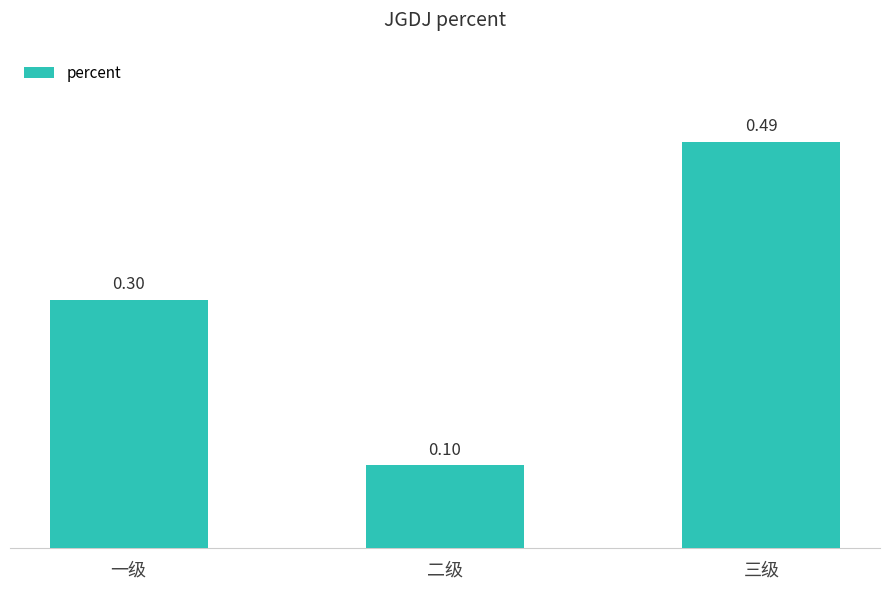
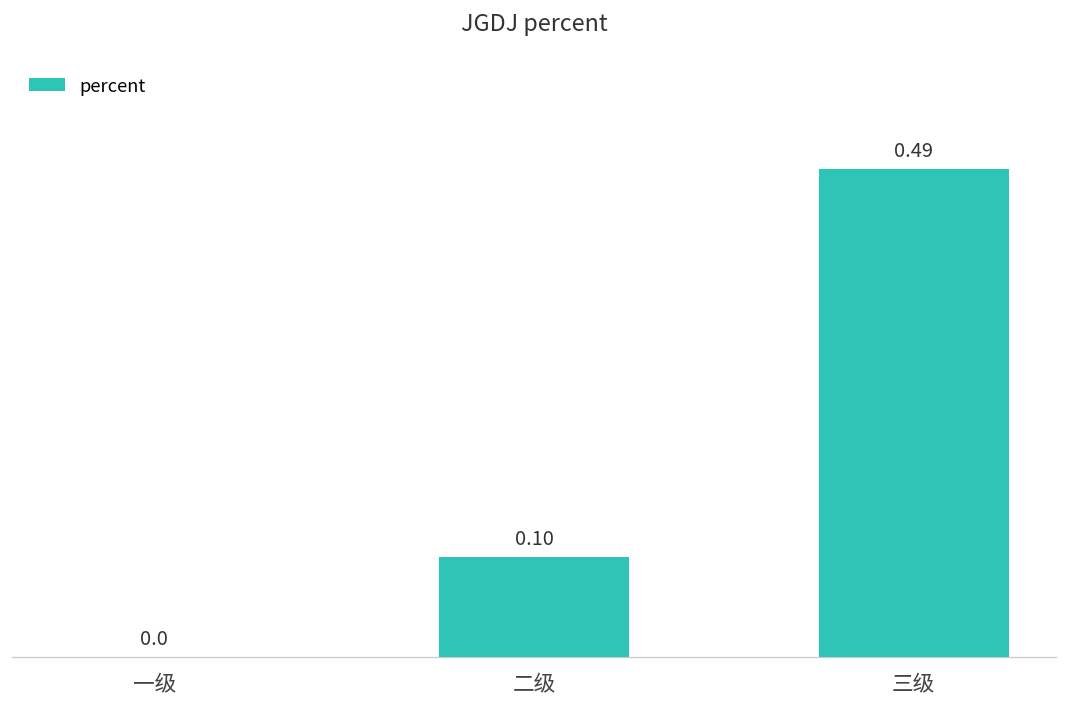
一级: 0.30 -> 0.0
